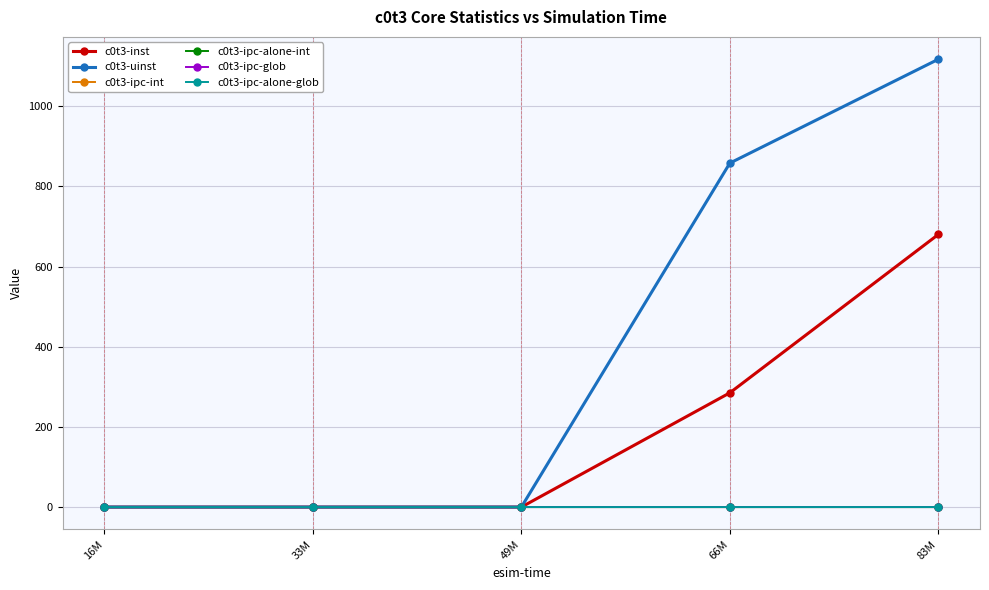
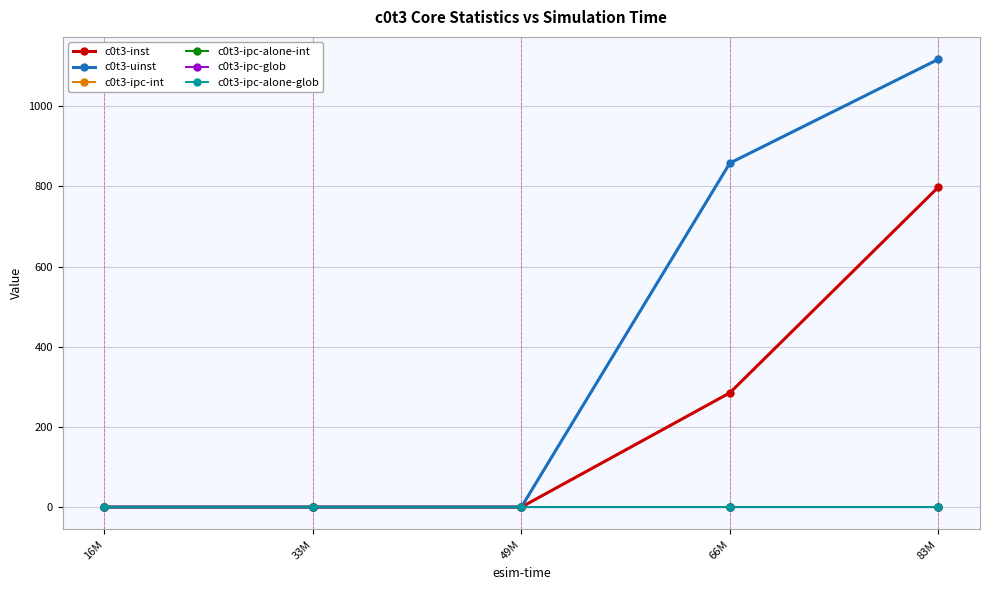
c0t3-inst, 83M: 680 -> 800
